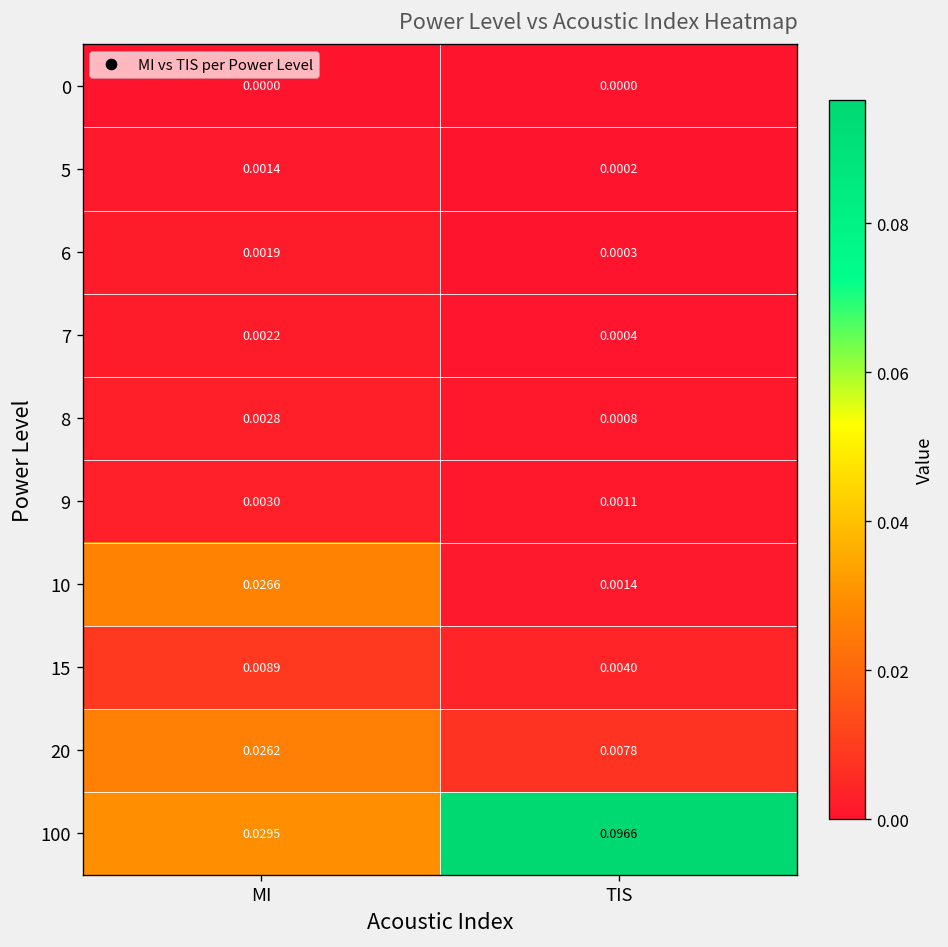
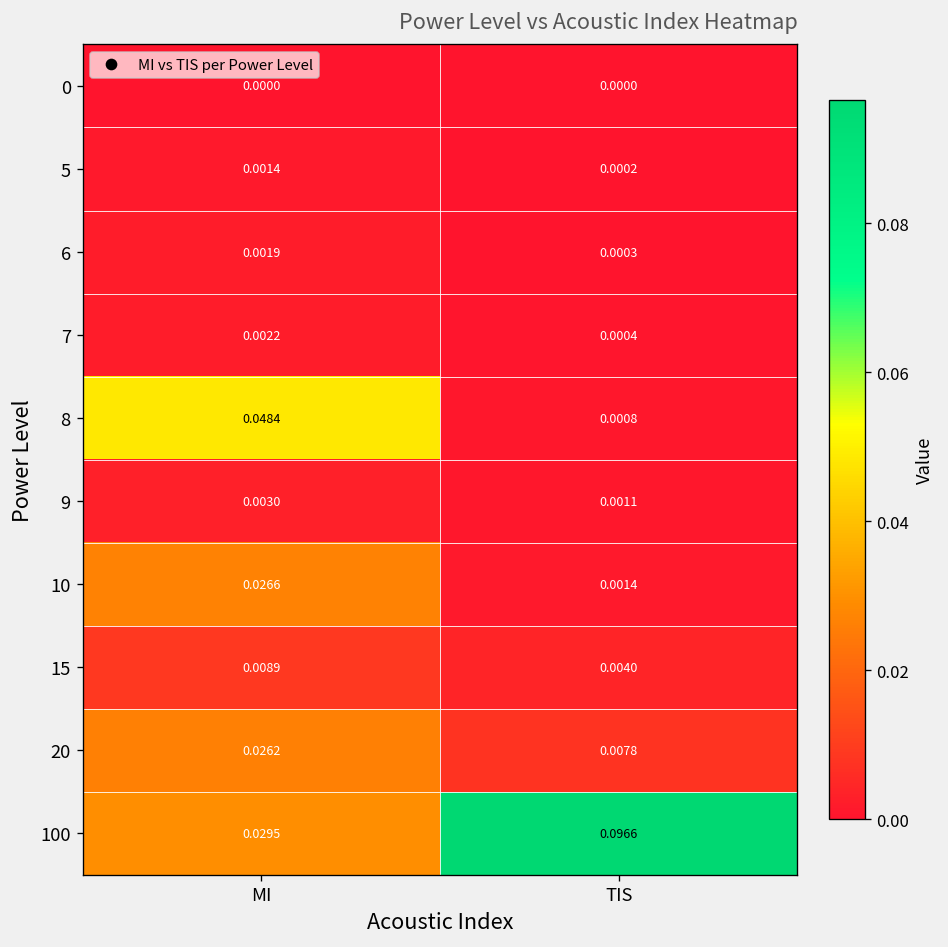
8, MI: 0.0028 -> 0.0484
